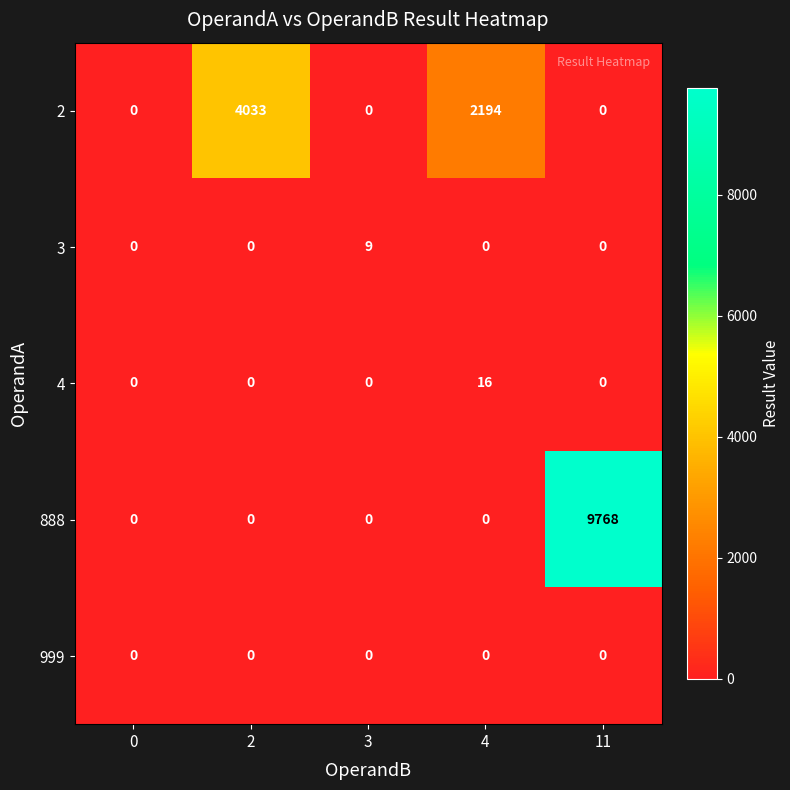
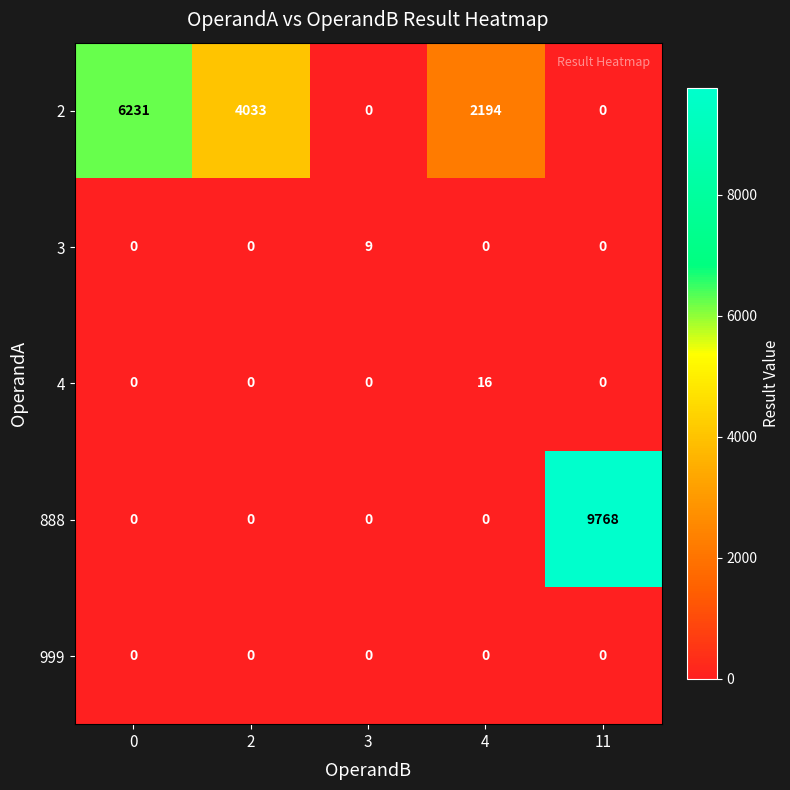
2, 0: 0 -> 6231
